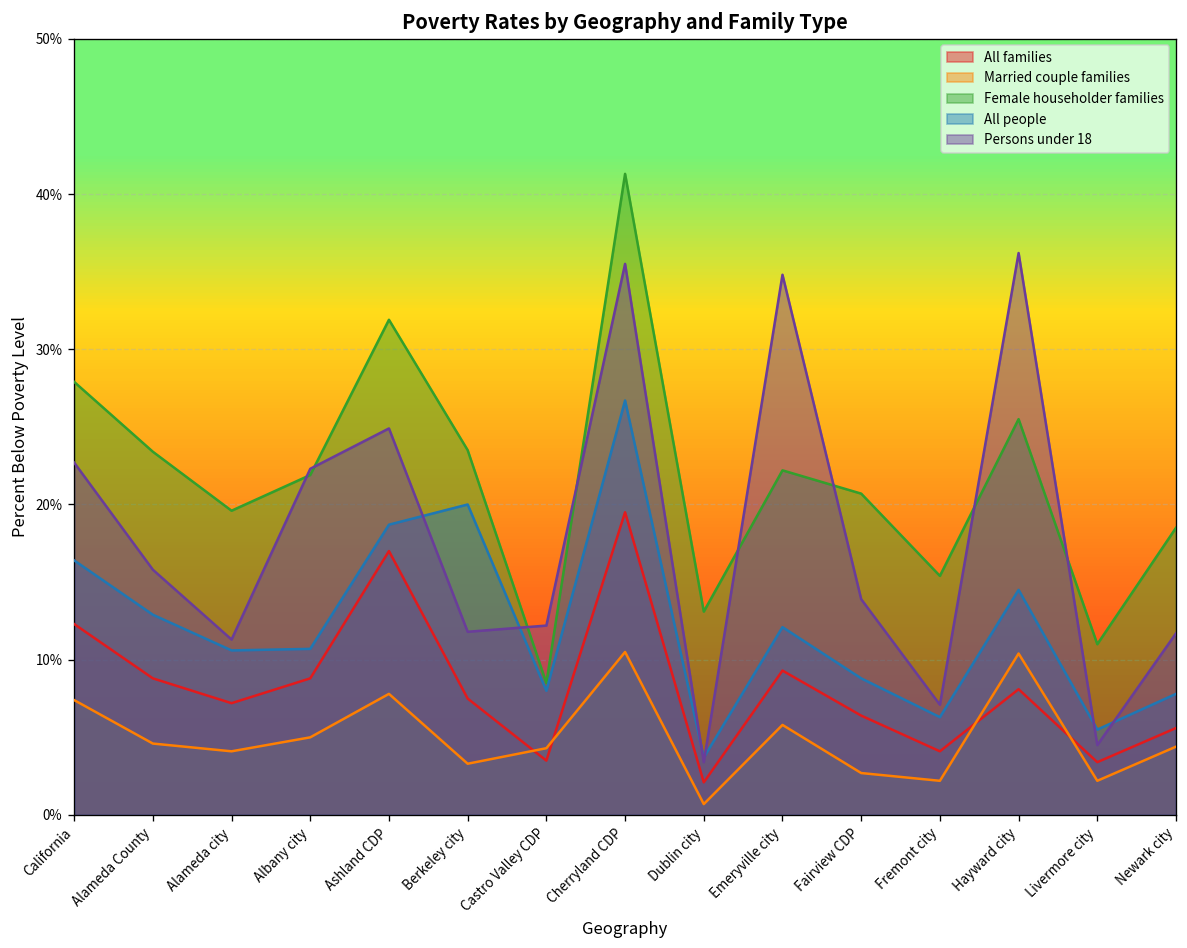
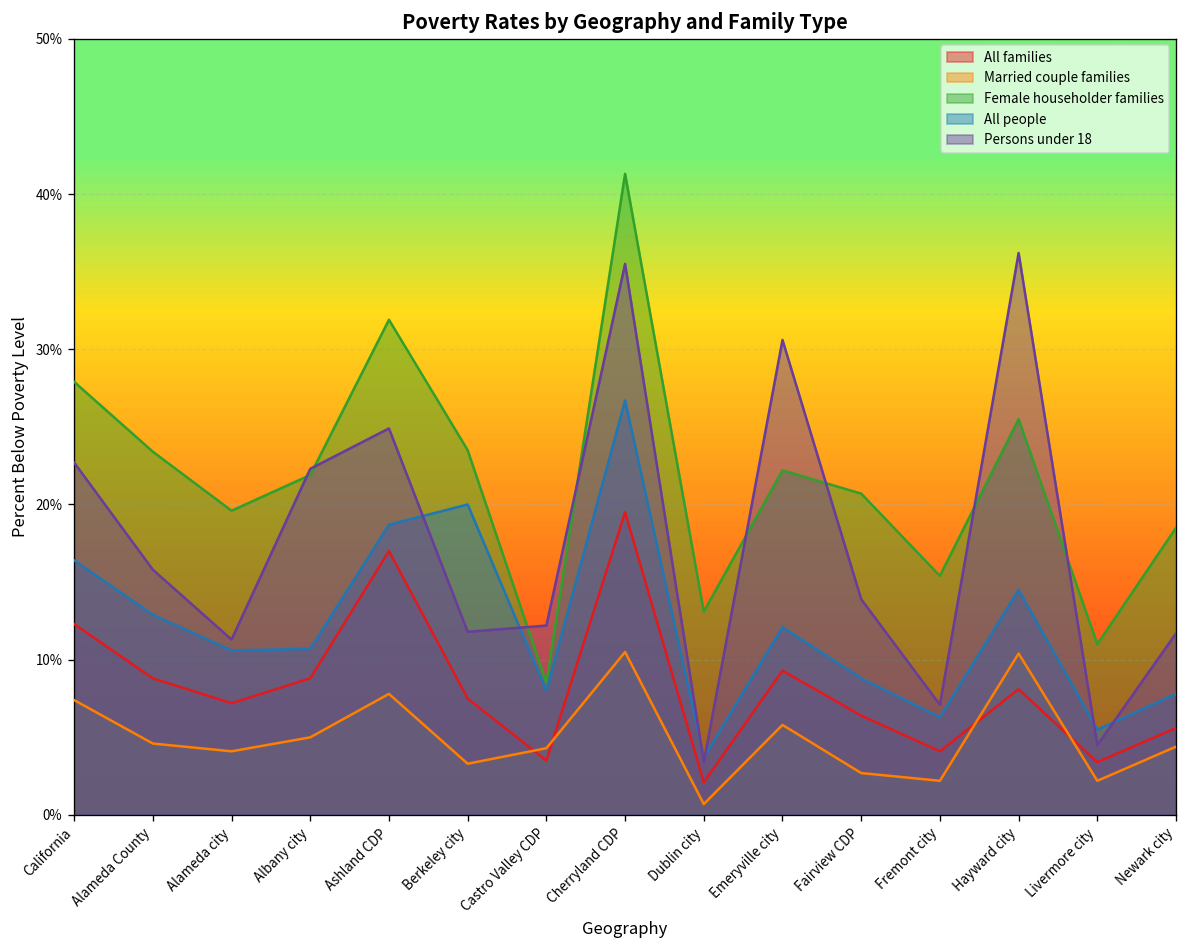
Persons under 18, Emeryville city: 34.8% -> 30.6%
